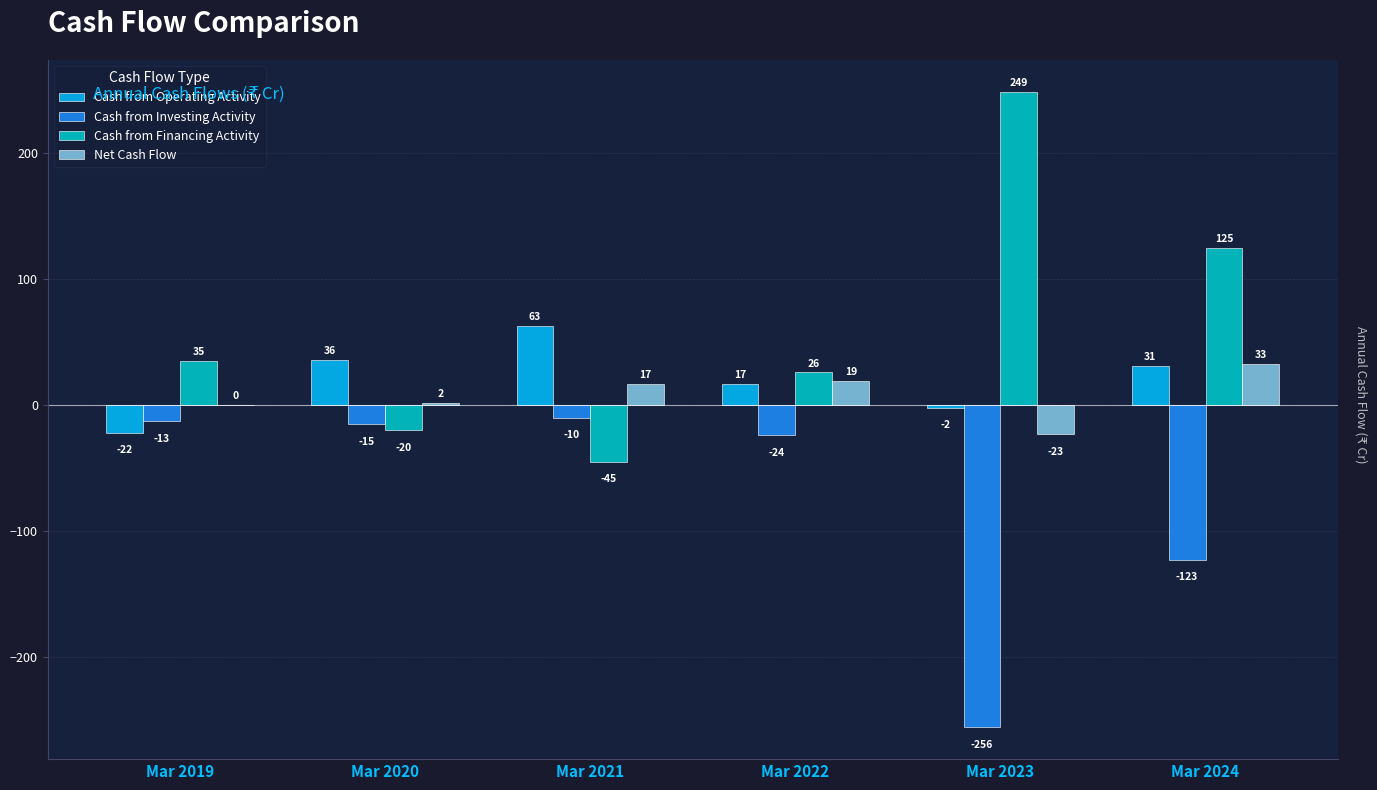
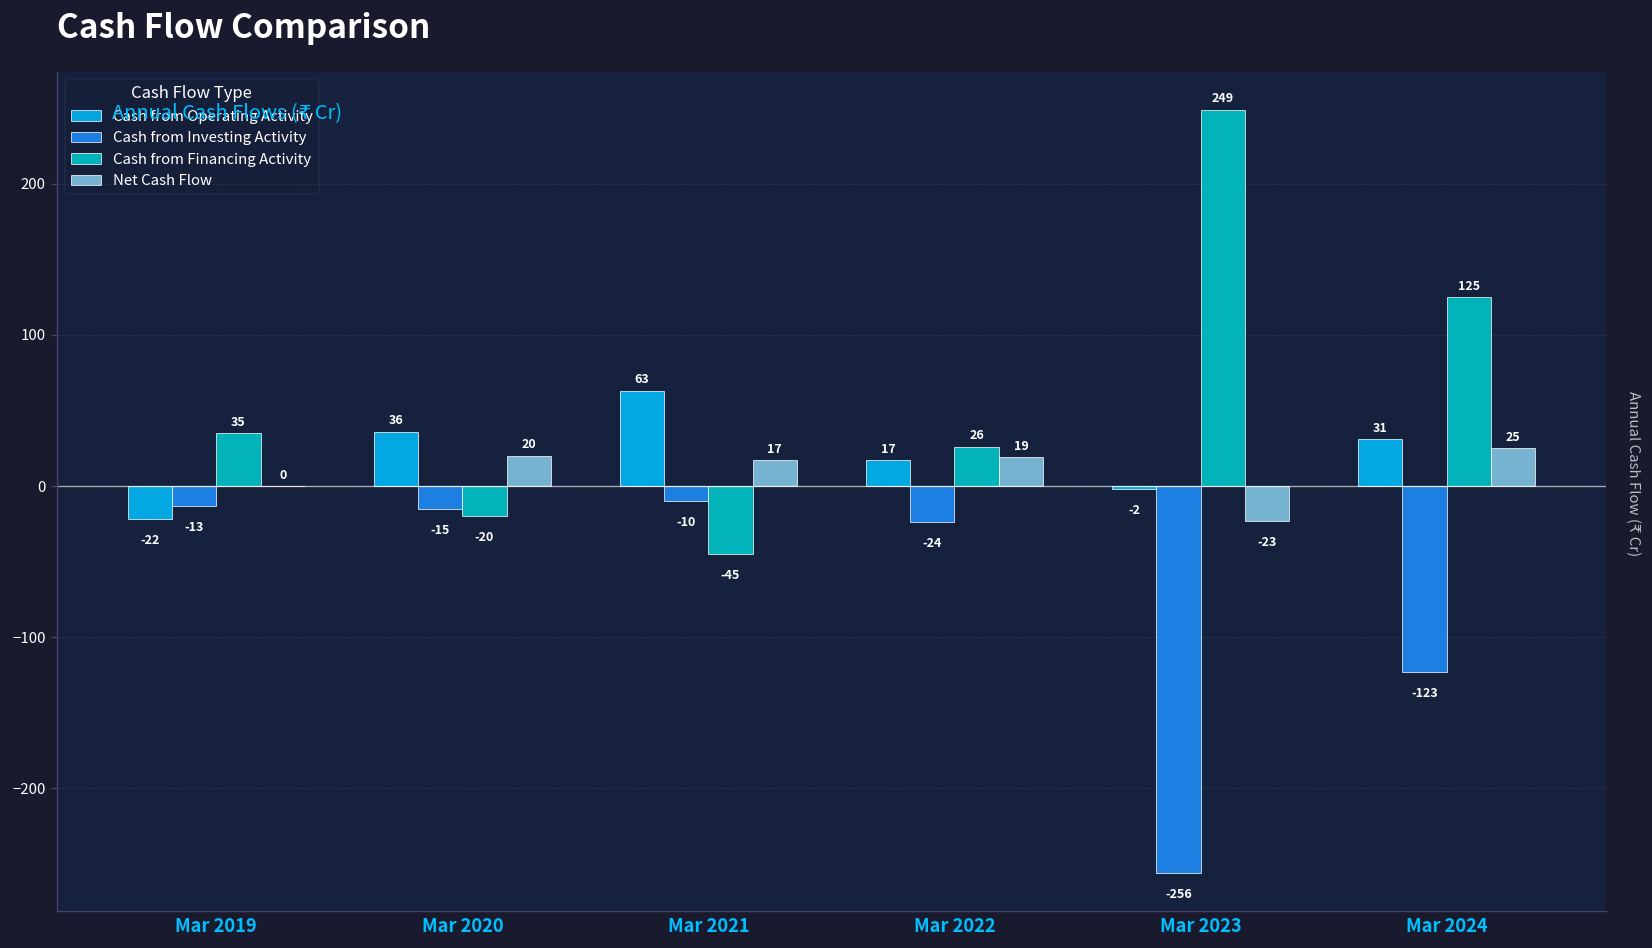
Net Cash Flow, Mar 2020: 2 -> 20
Net Cash Flow, Mar 2024: 33 -> 25
